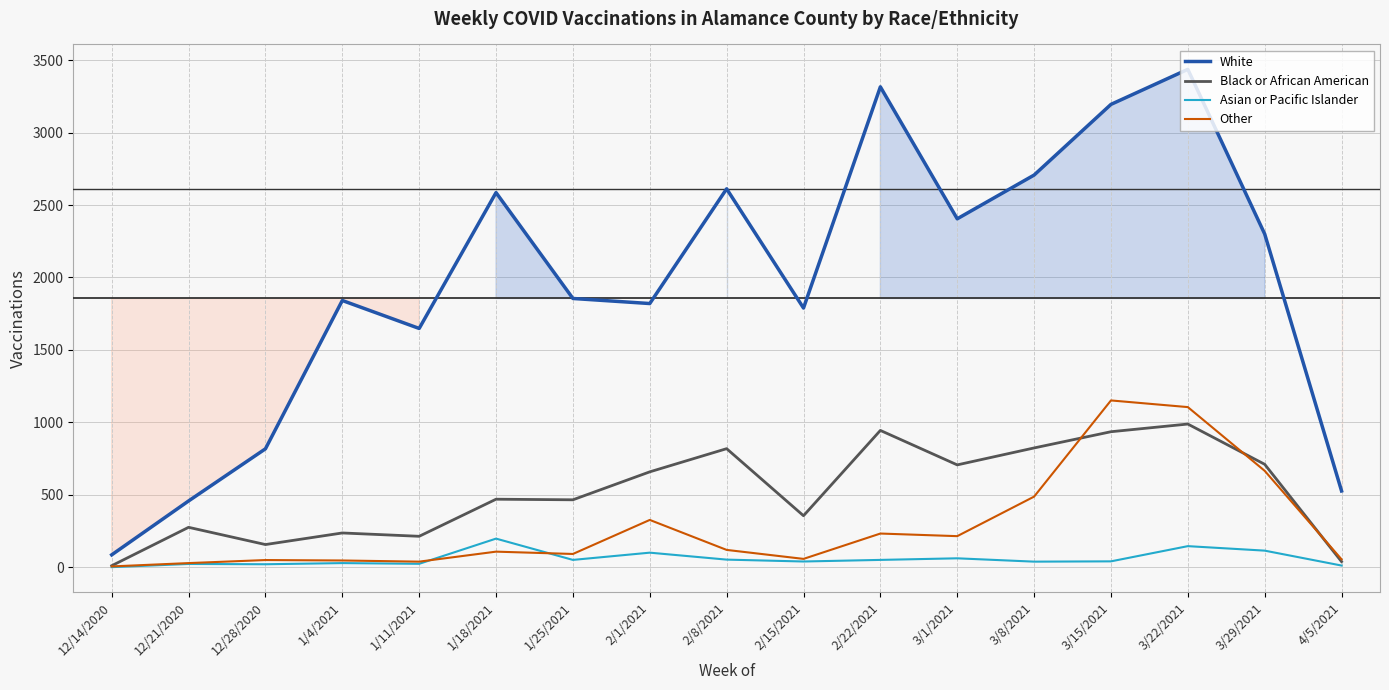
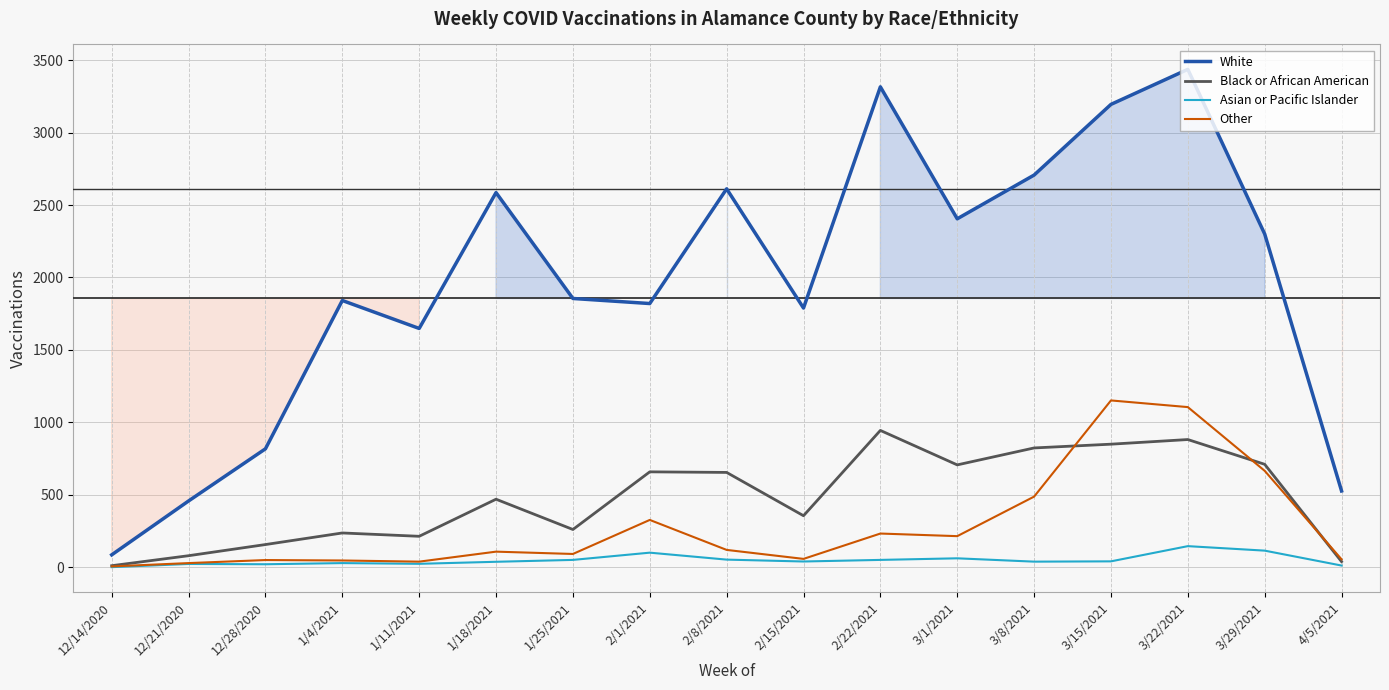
Black or African American, 12/21/2020: 280 -> 80
Asian or Pacific Islander, 1/18/2021: 200 -> 40
Black or African American, 1/25/2021: 470 -> 260
Black or African American, 2/8/2021: 820 -> 650
Black or African American, 3/15/2021: 940 -> 850
Black or African American, 3/22/2021: 990 -> 880
